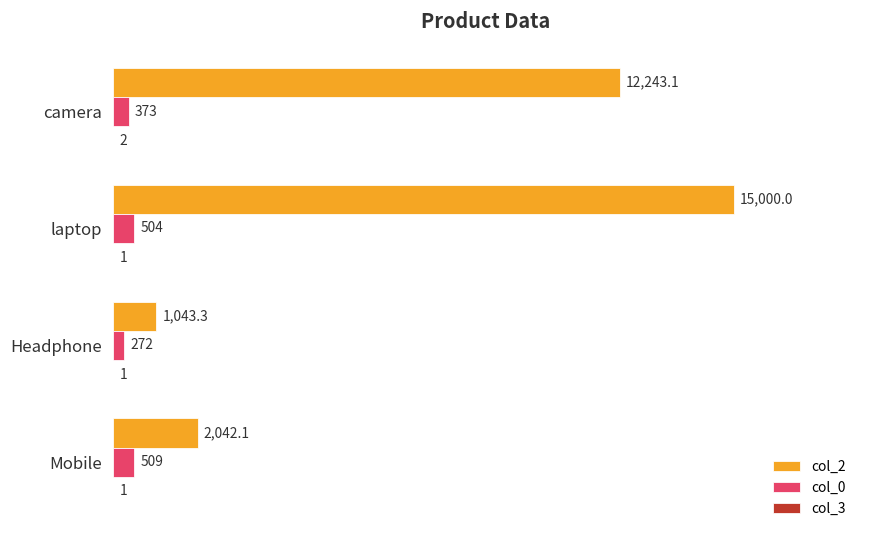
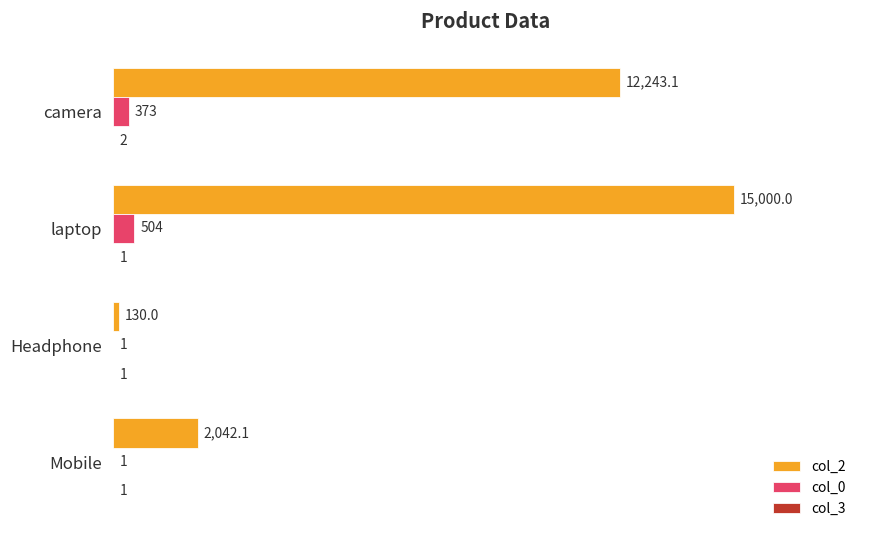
col_2, Headphone: 1,043.3 -> 130.0
col_0, Headphone: 272 -> 1
col_0, Mobile: 509 -> 1
